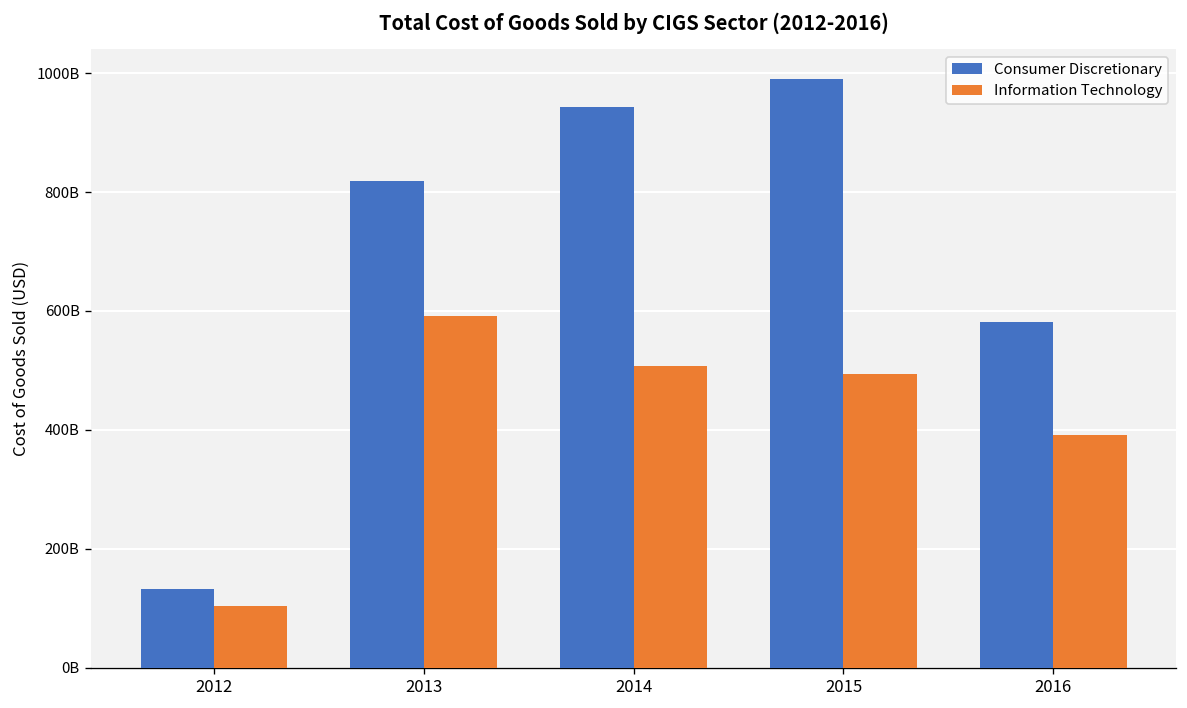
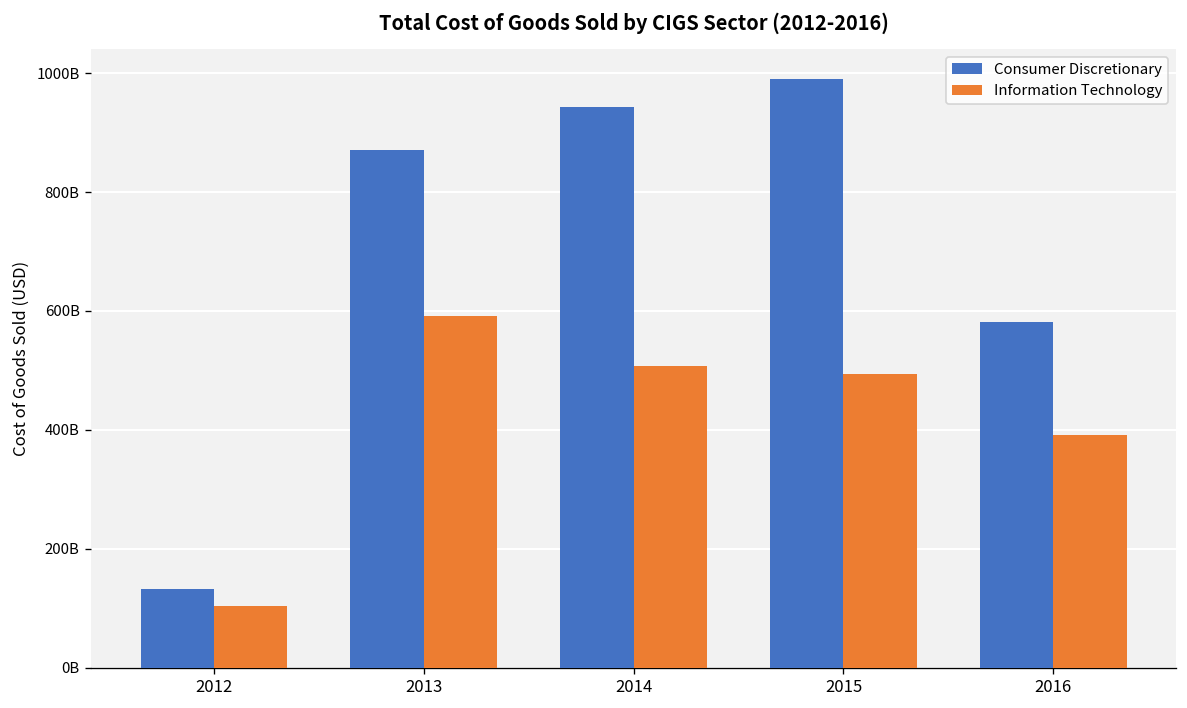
Consumer Discretionary, 2013: 820000000000 -> 870000000000
